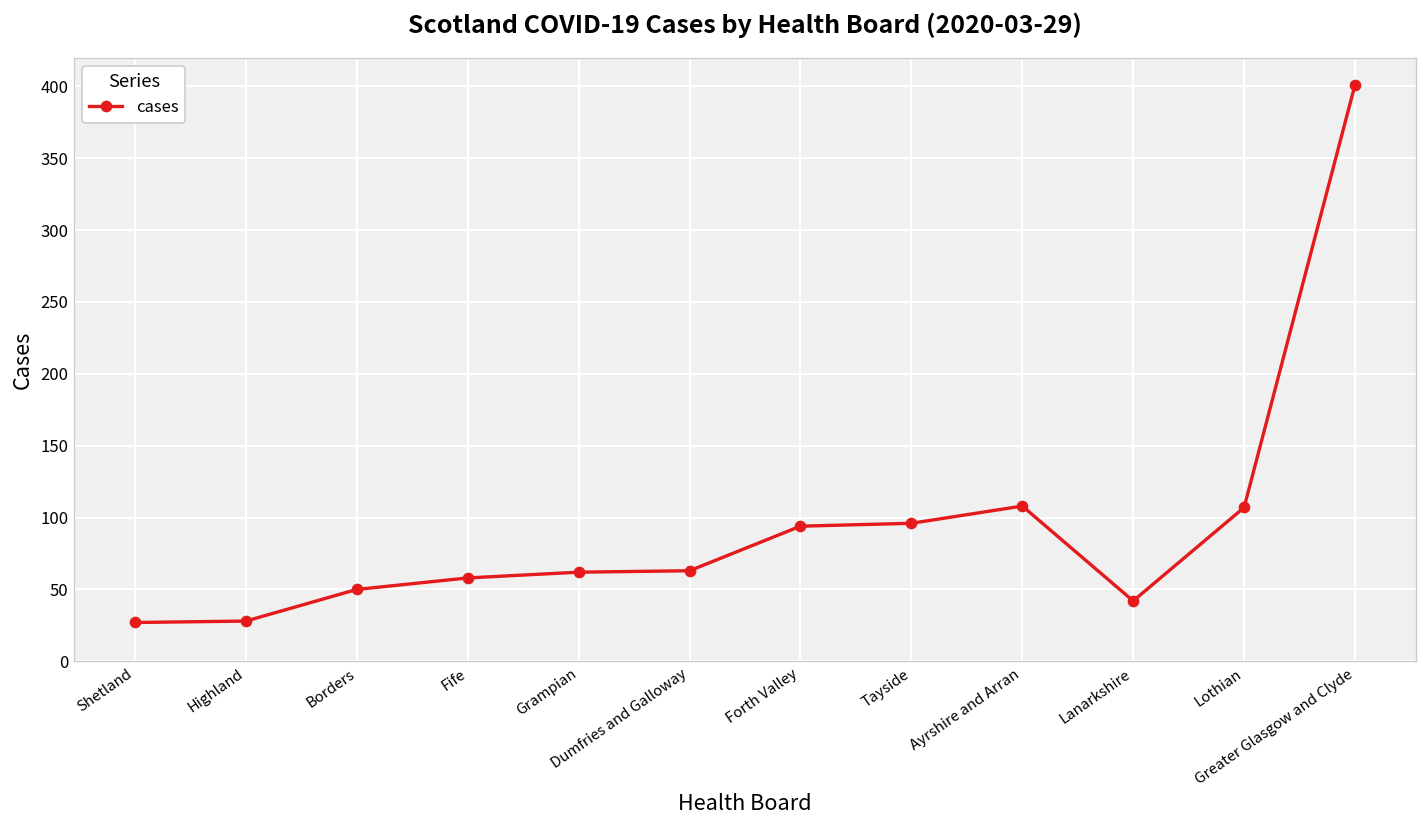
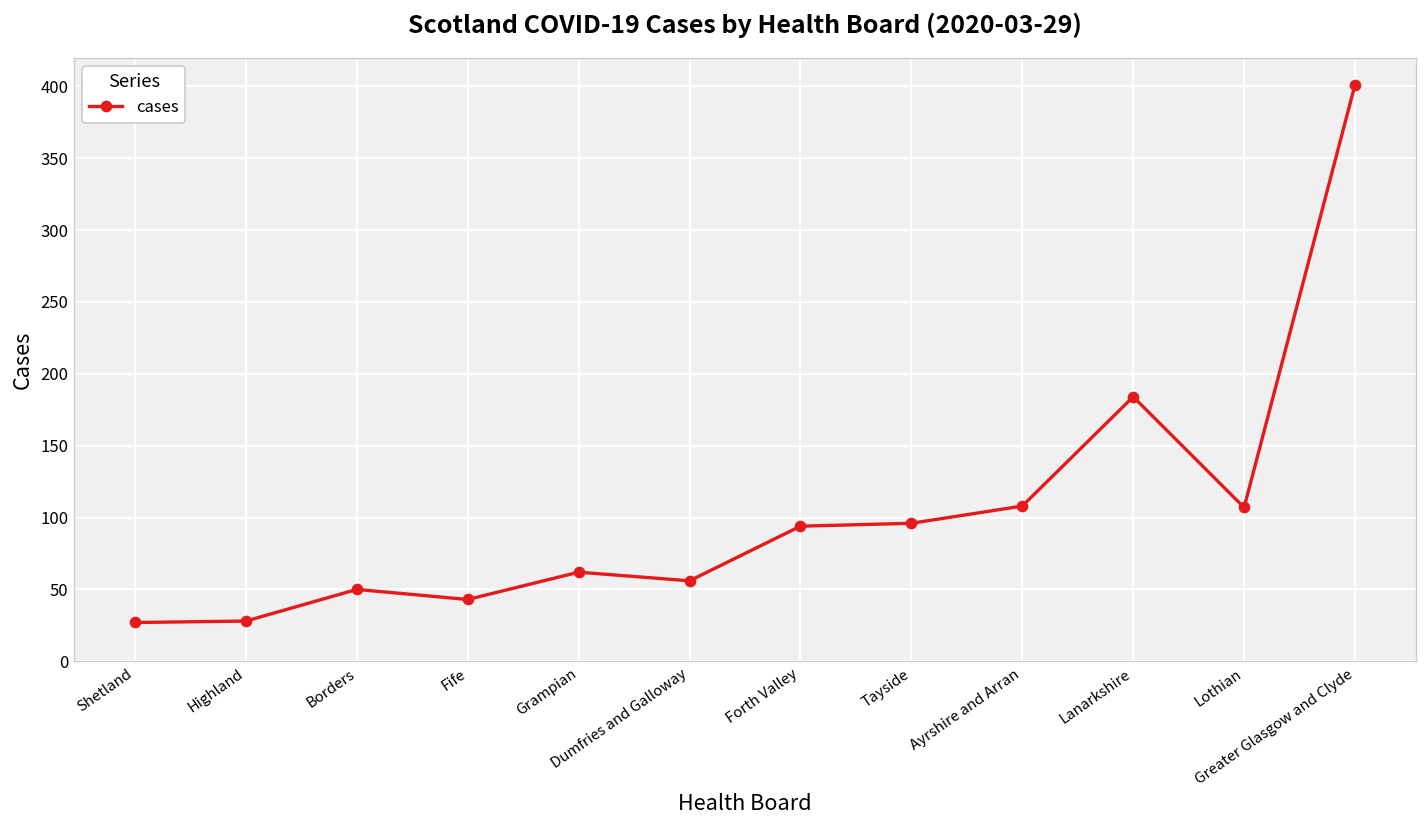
Fife: 58 -> 43
Dumfries and Galloway: 63 -> 56
Lanarkshire: 42 -> 184
